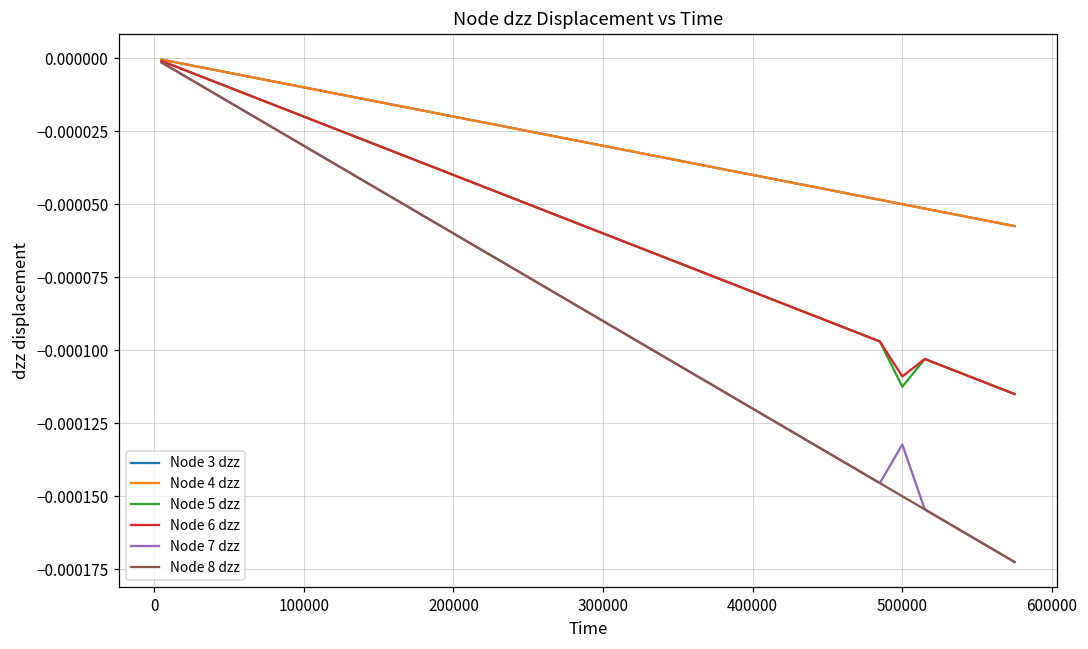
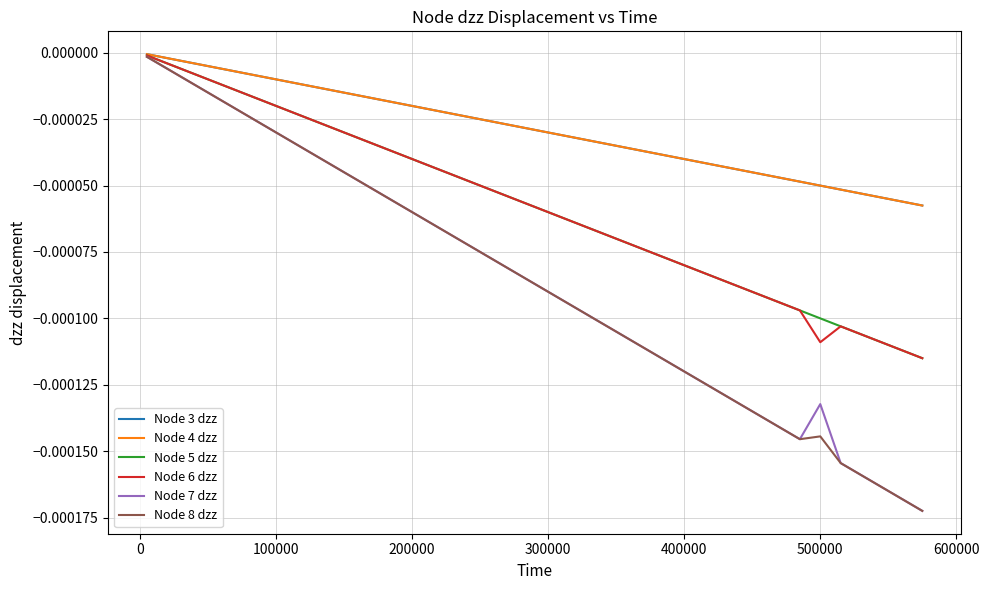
Node 5 dzz, 500000: -0.000113 -> -0.000100
Node 8 dzz, 500000: -0.000150 -> -0.000144
